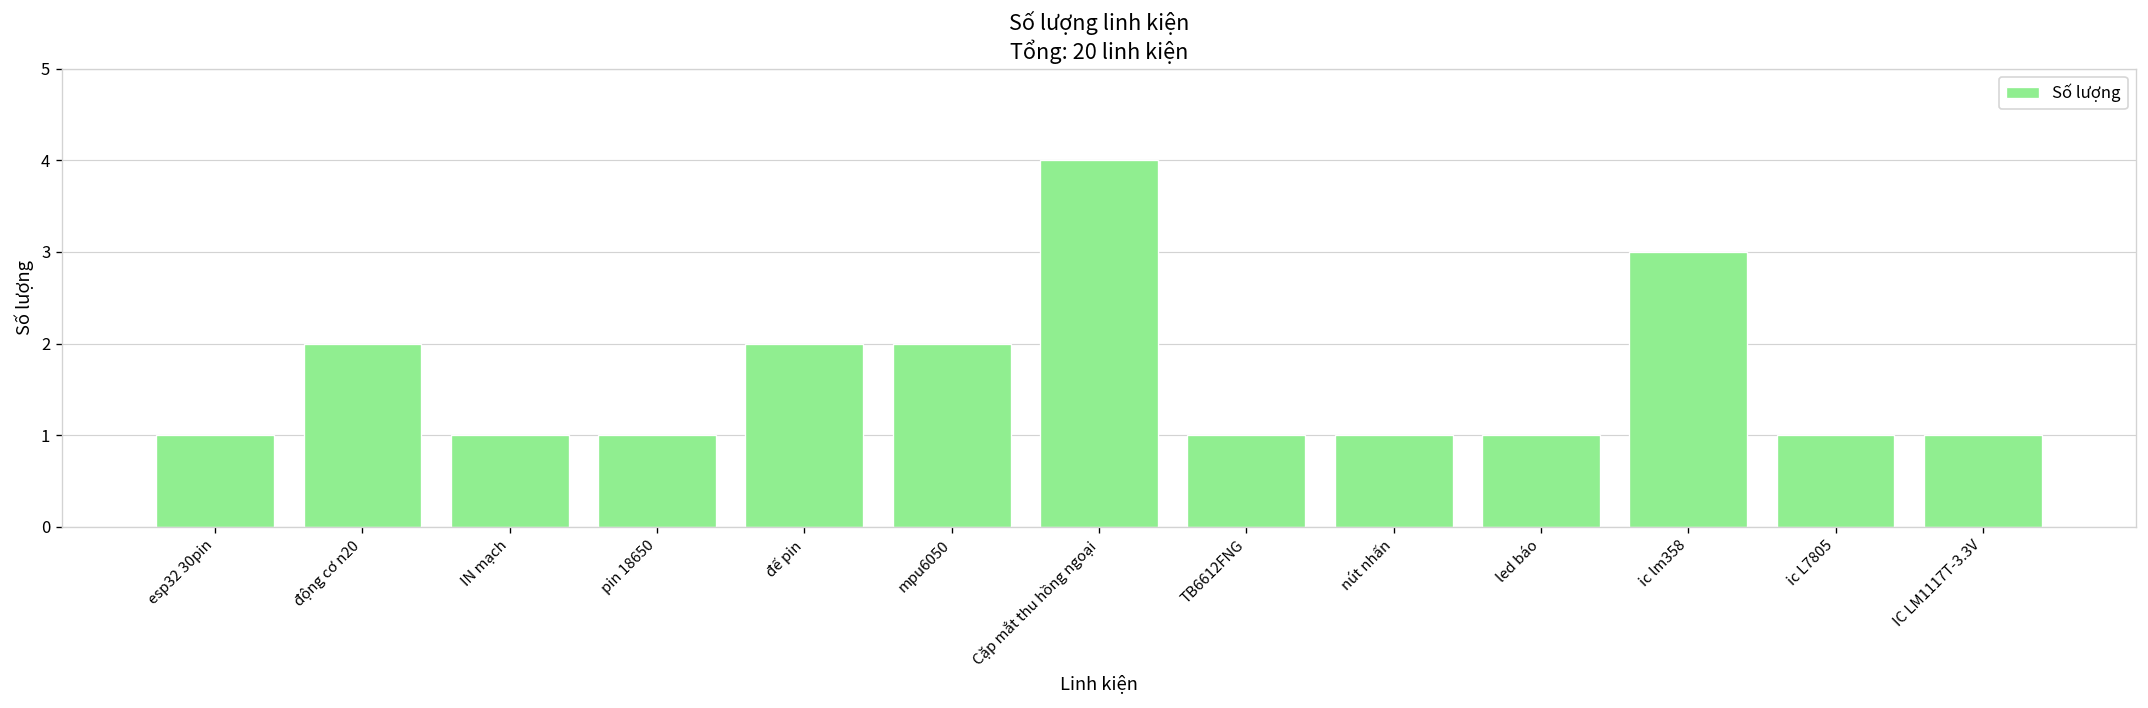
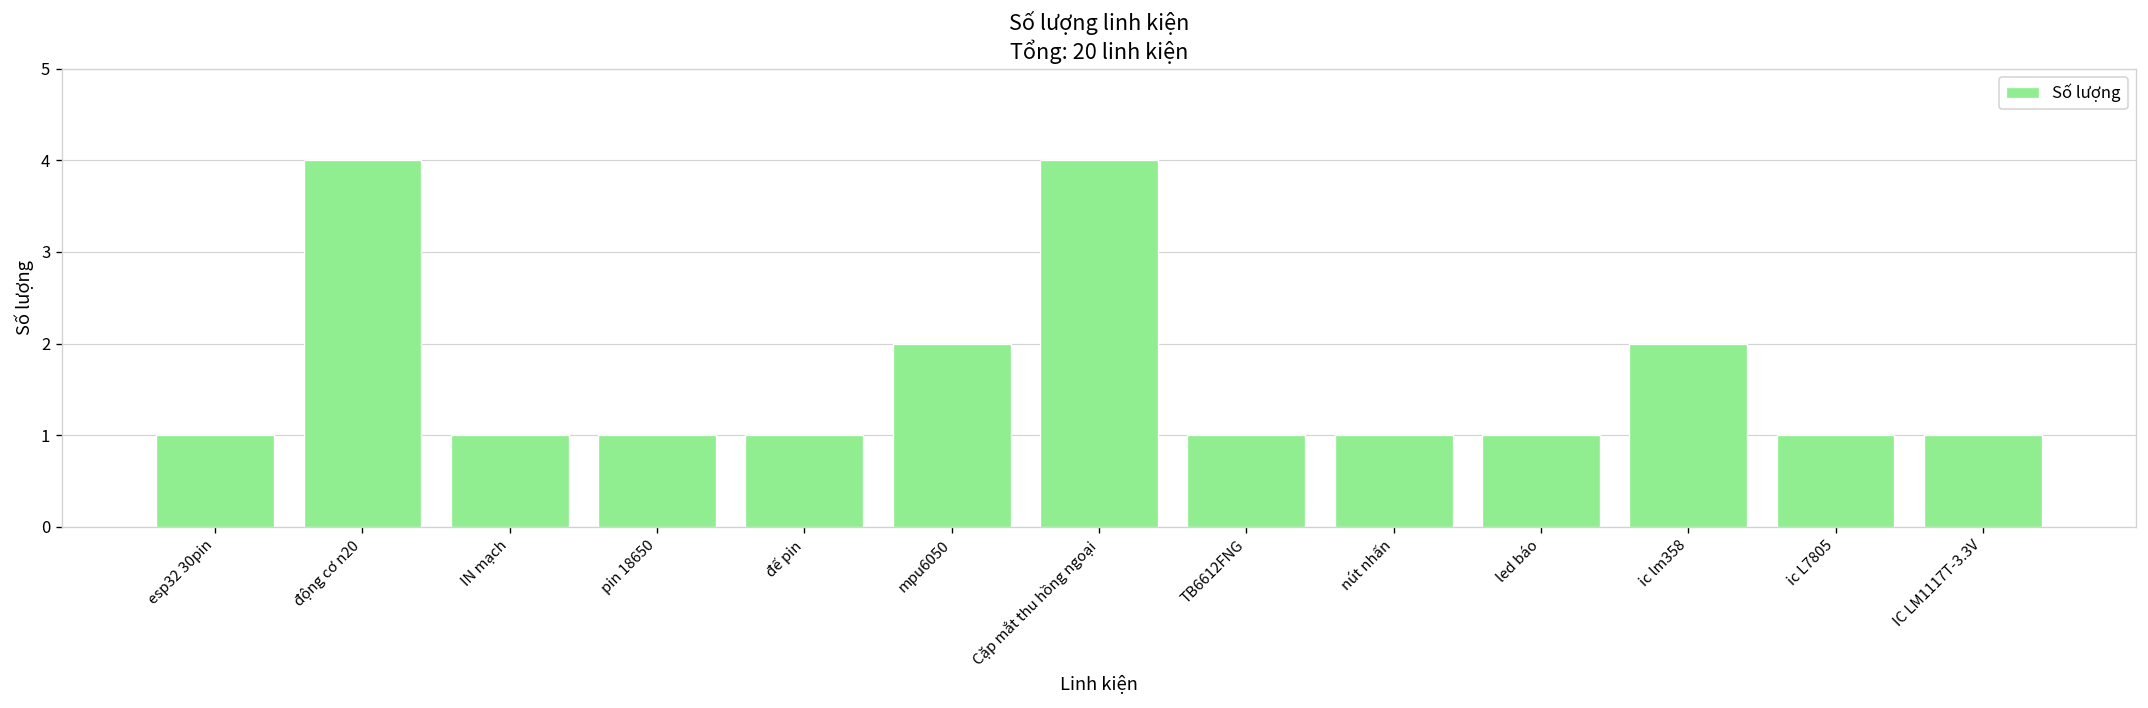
động cơ n20: 2 -> 4
đế pin: 2 -> 1
ic lm358: 3 -> 2
